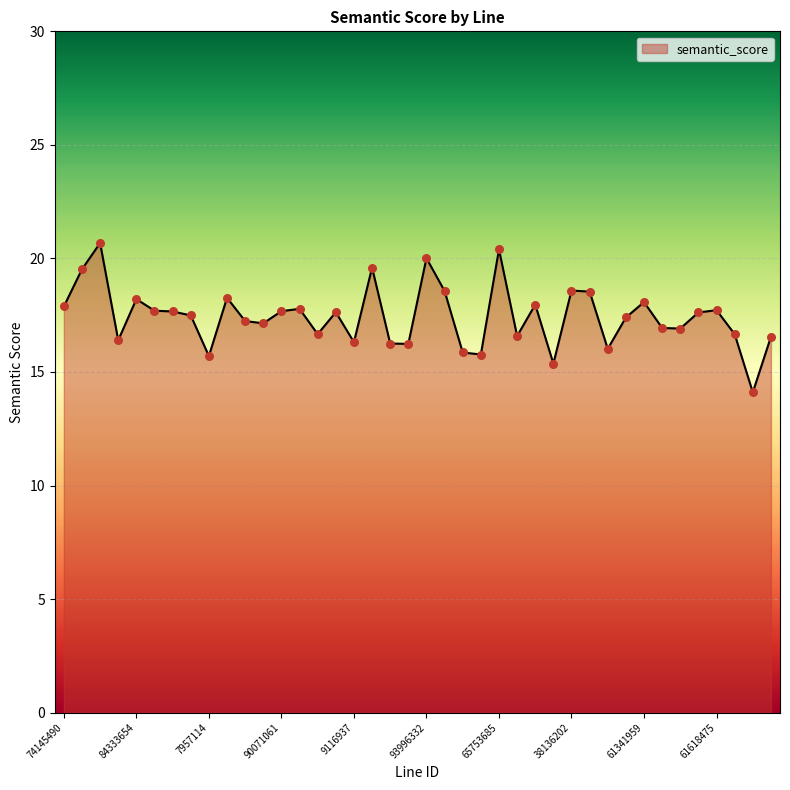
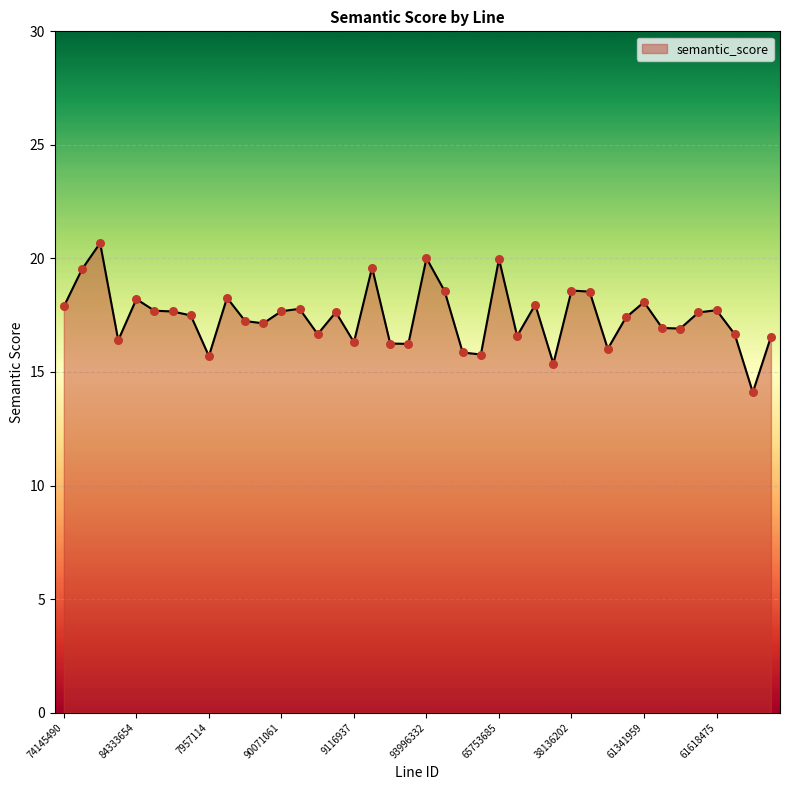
65753685: 20.4 -> 20.0
